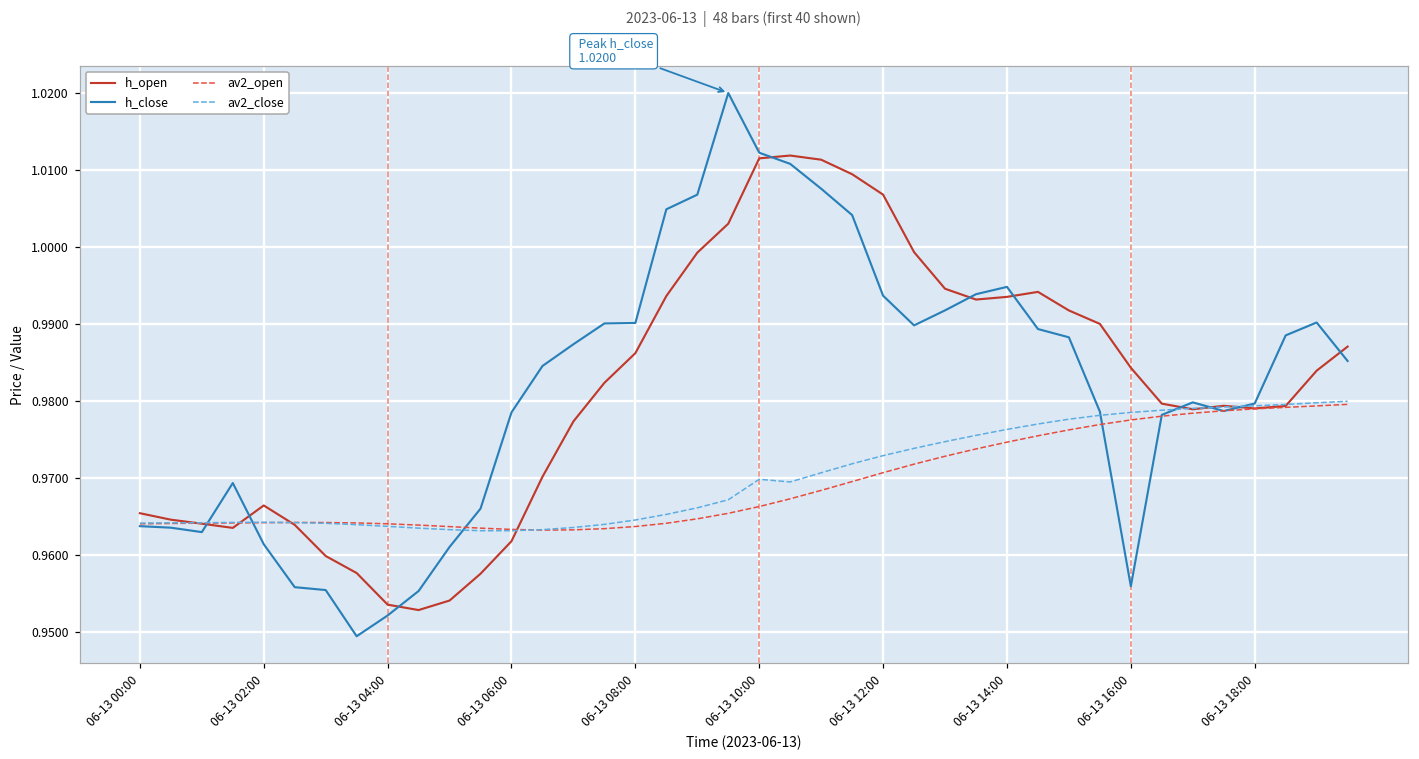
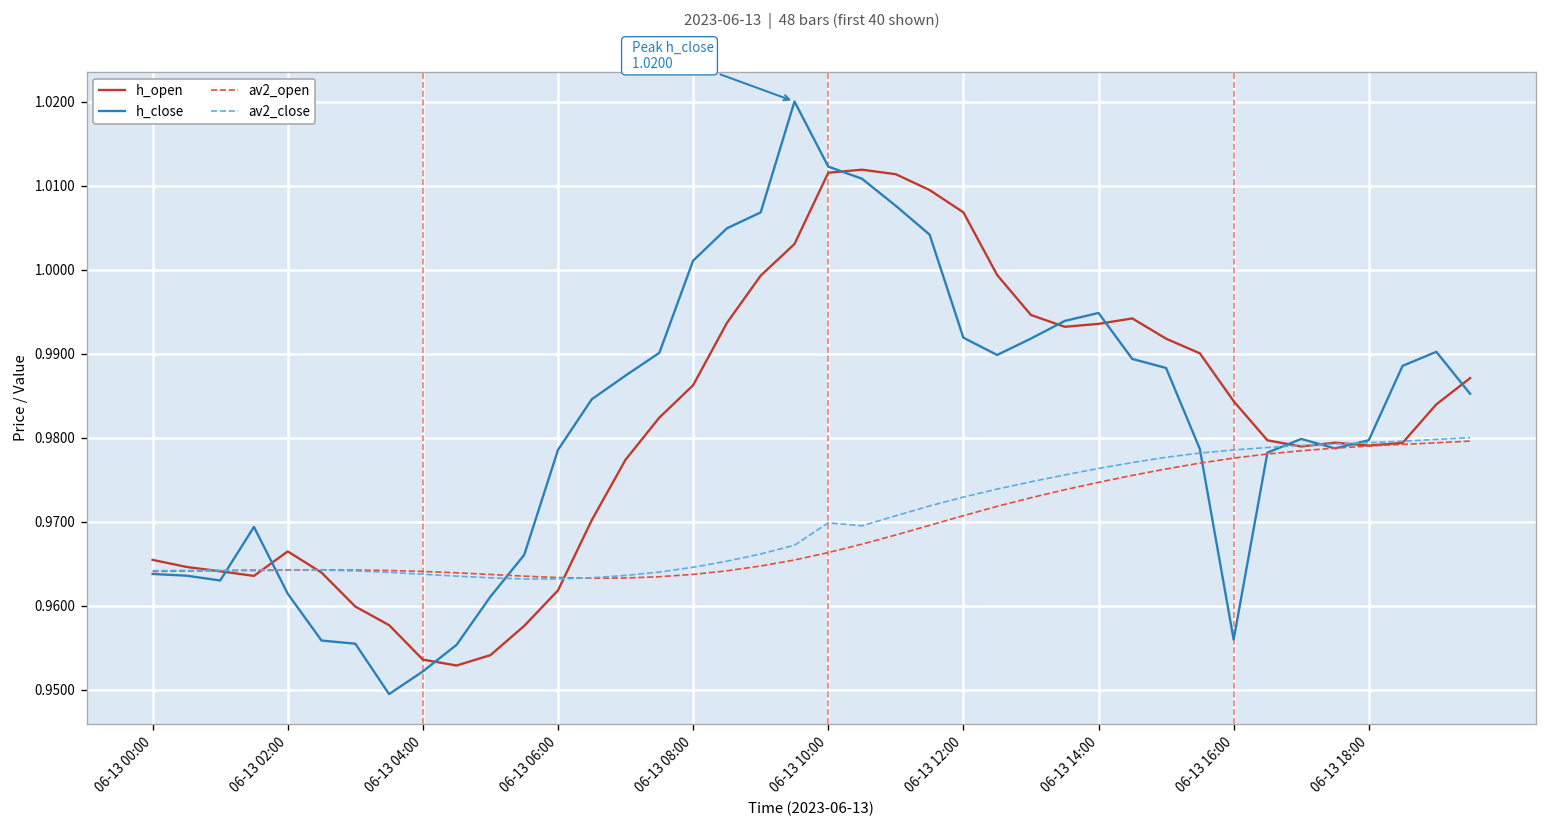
h_close, 06-13 08:00: 0.990 -> 1.001
h_close, 06-13 12:00: 0.994 -> 0.992
